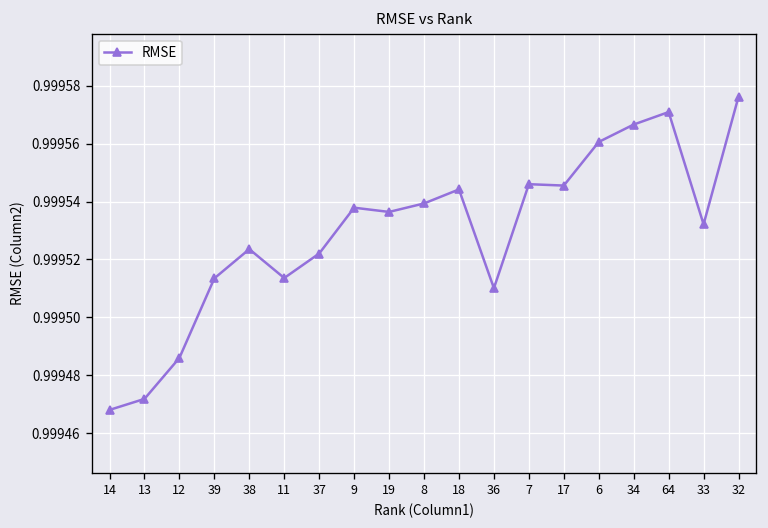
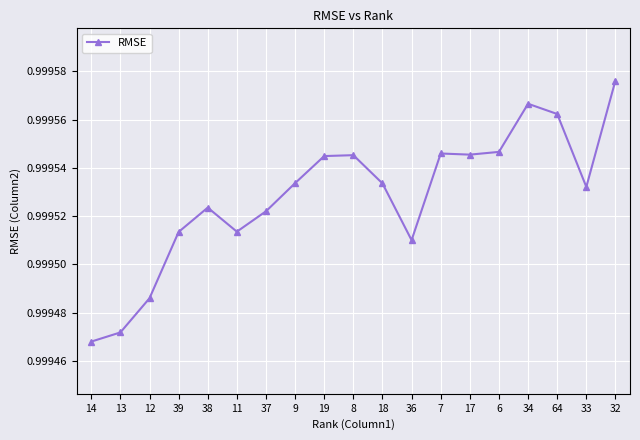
9: 0.999538 -> 0.999534
19: 0.999536 -> 0.999545
8: 0.999539 -> 0.999545
18: 0.999544 -> 0.999534
6: 0.999561 -> 0.999547
64: 0.999571 -> 0.999562
